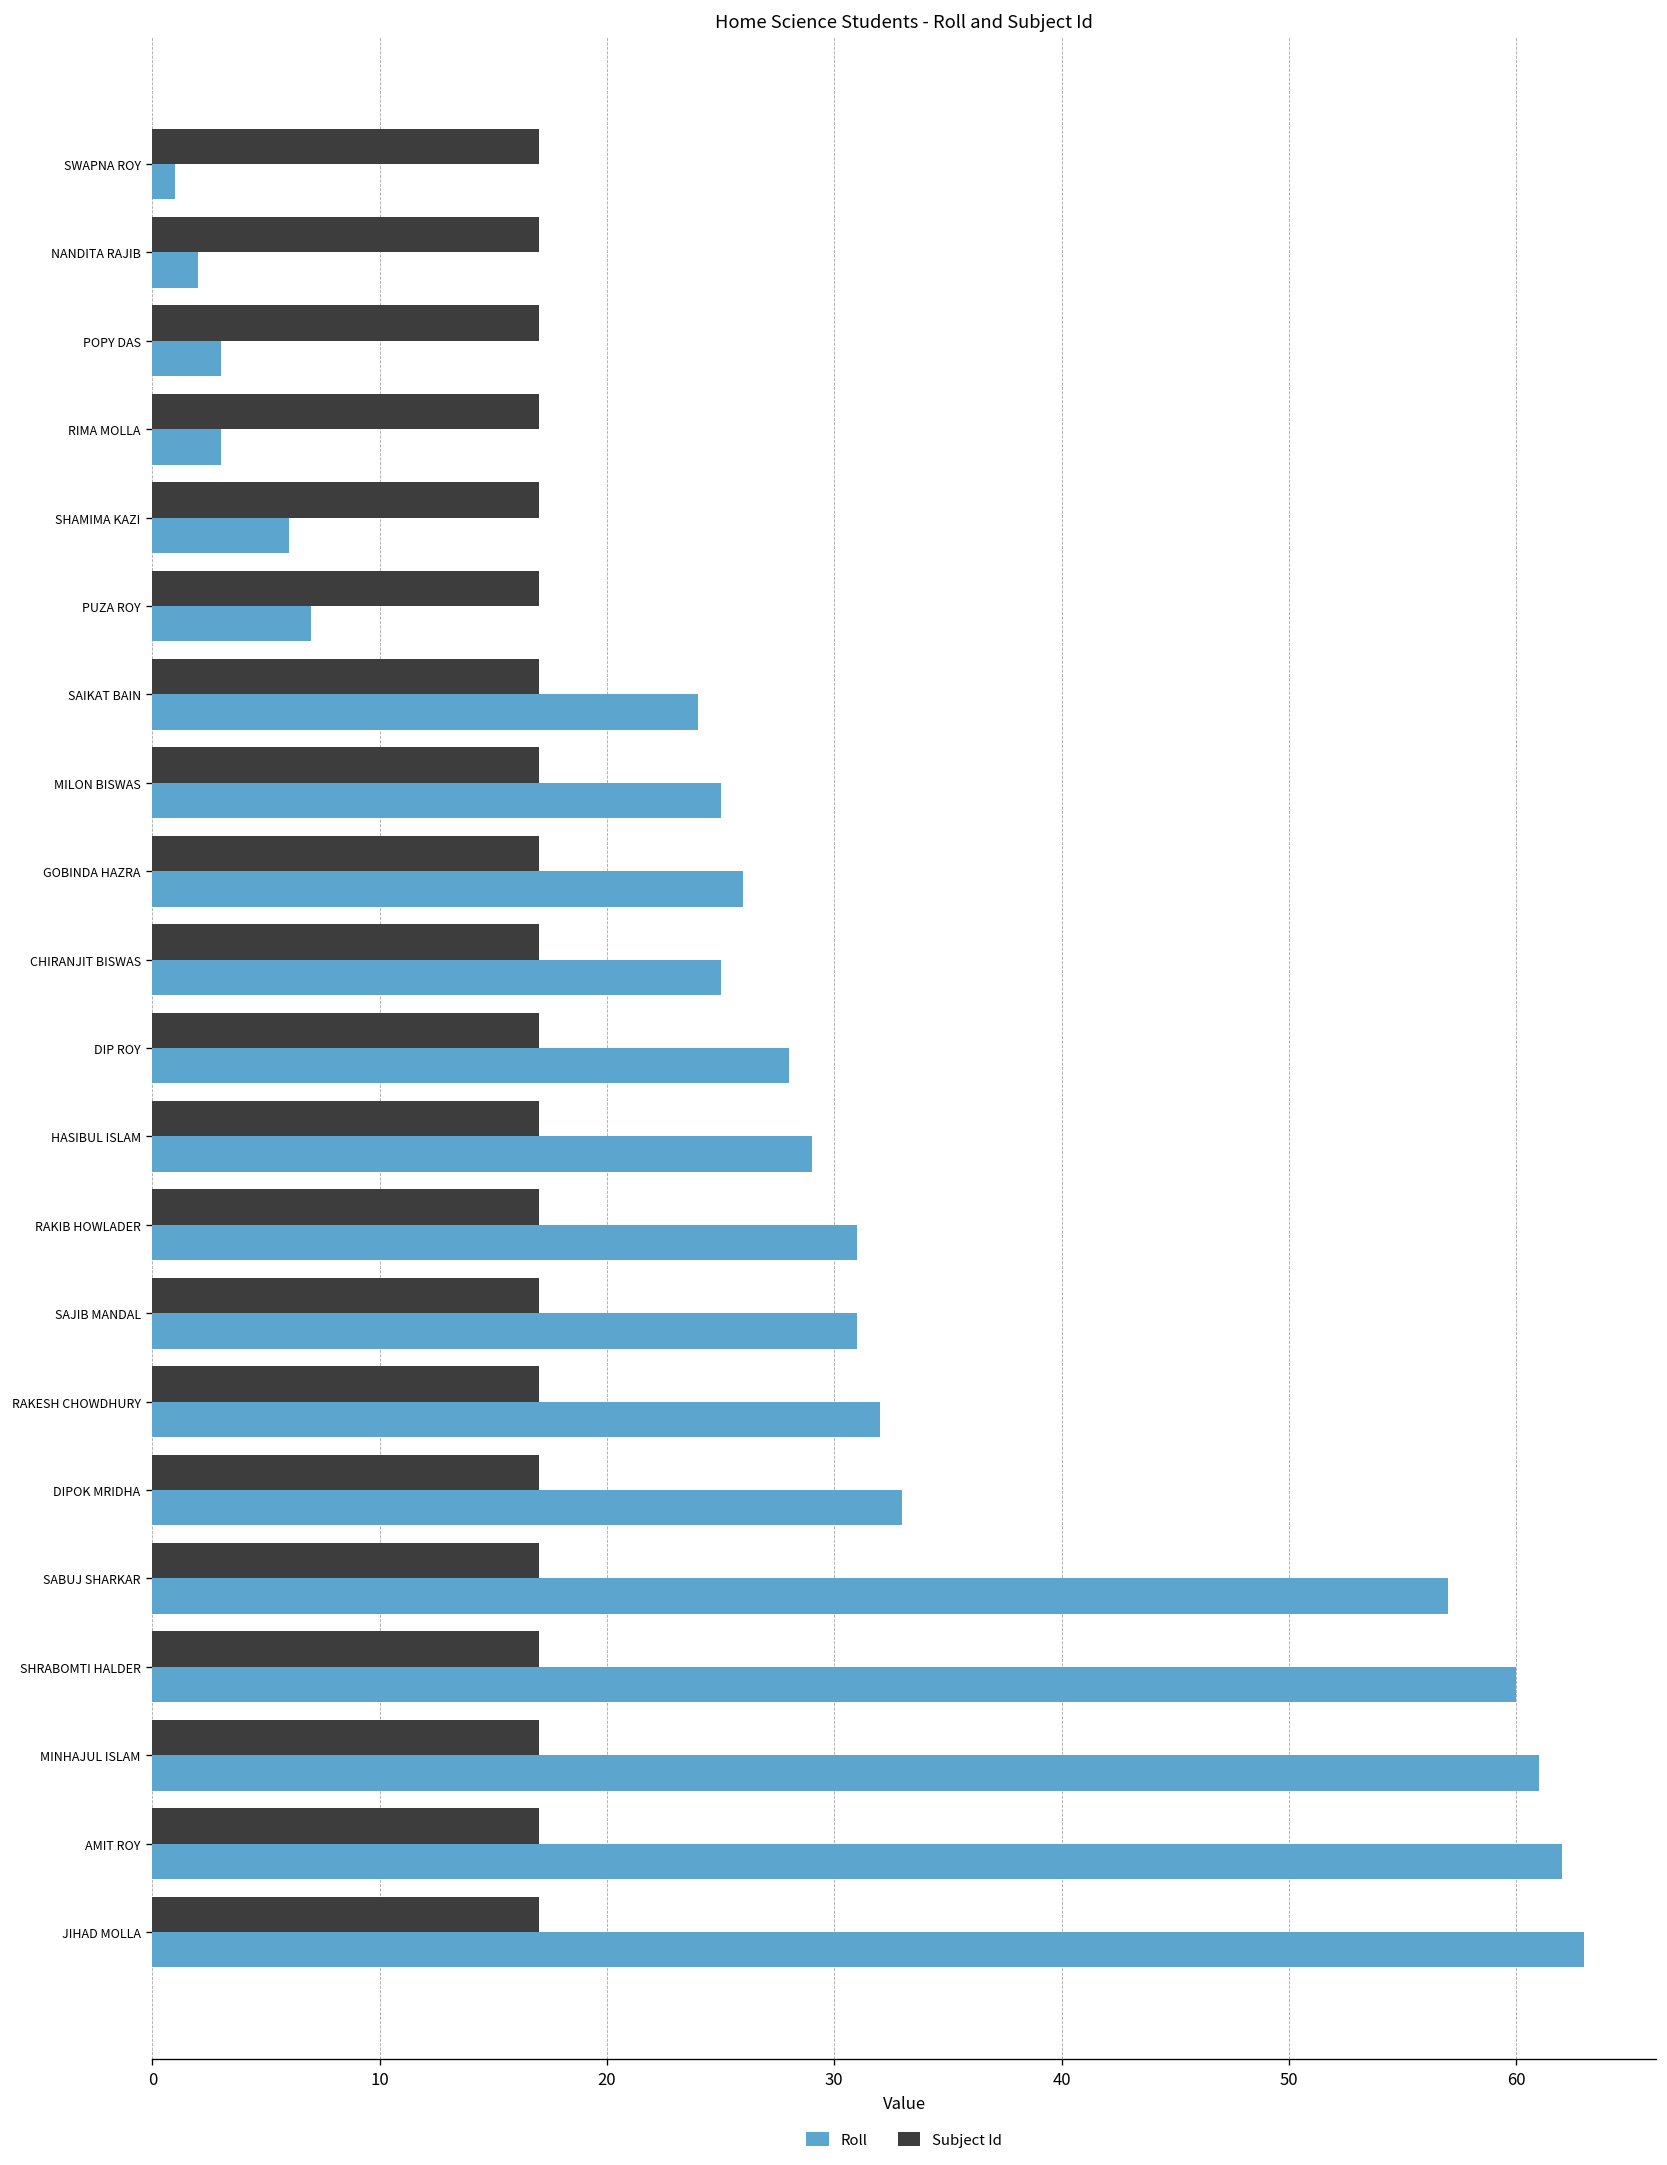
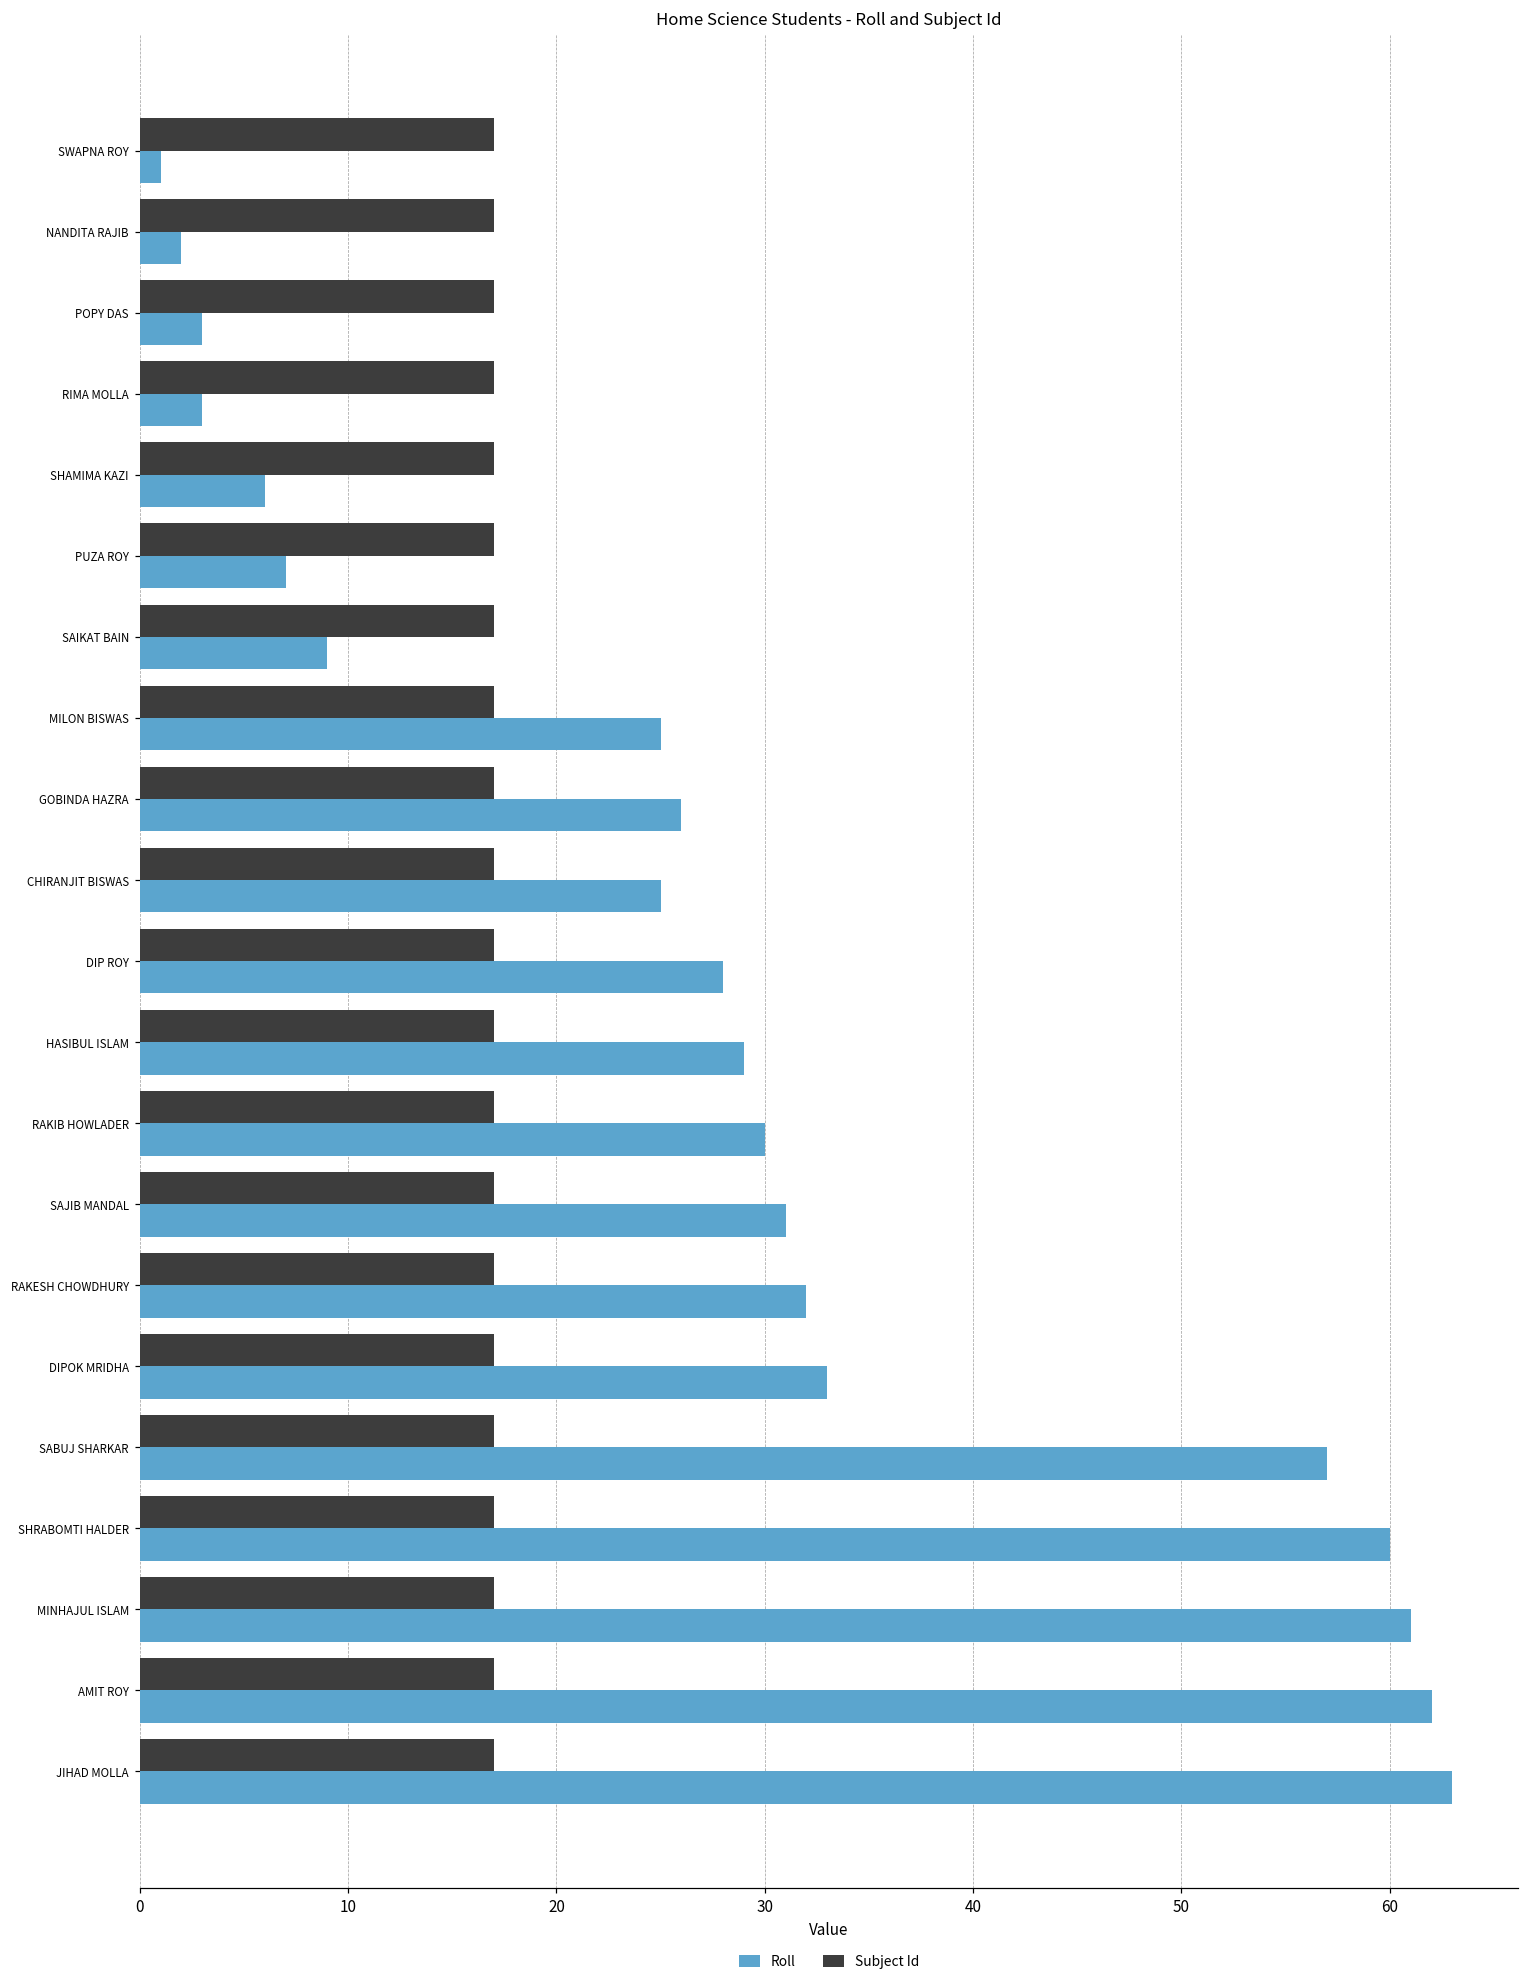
Roll, SAIKAT BAIN: 24 -> 9
Roll, RAKIB HOWLADER: 31 -> 30
